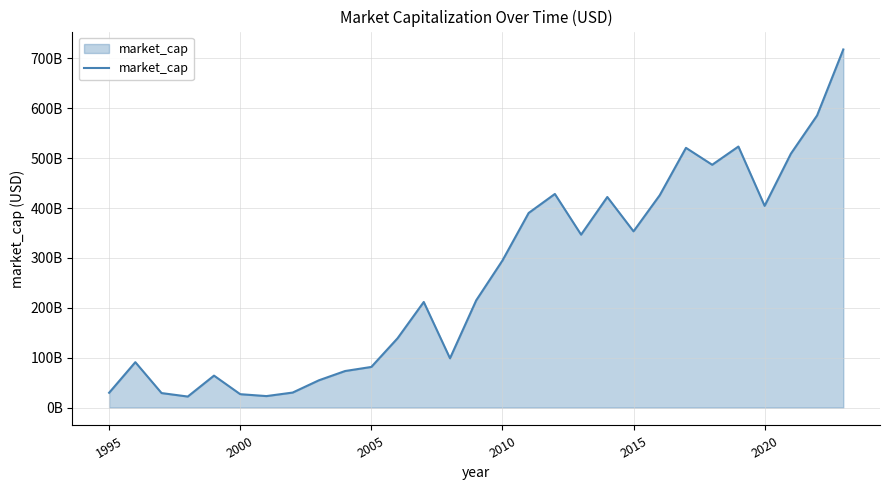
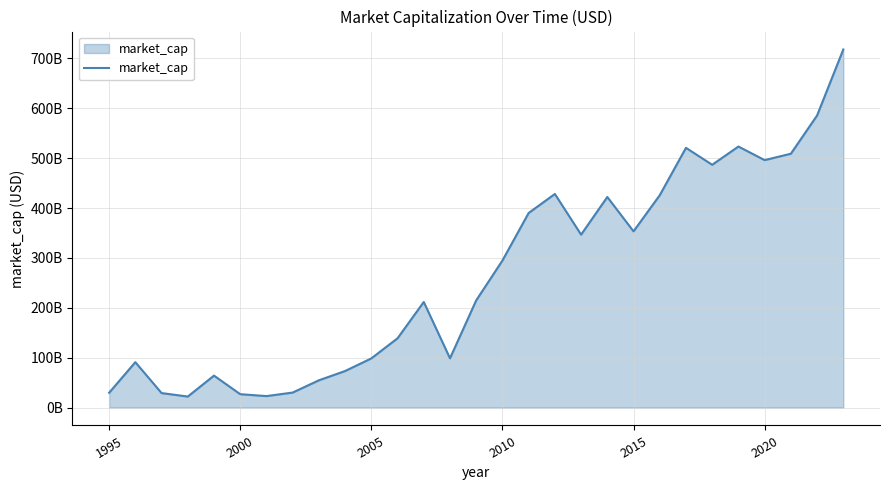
2005: 80000000000 -> 100000000000
2020: 400000000000 -> 500000000000
